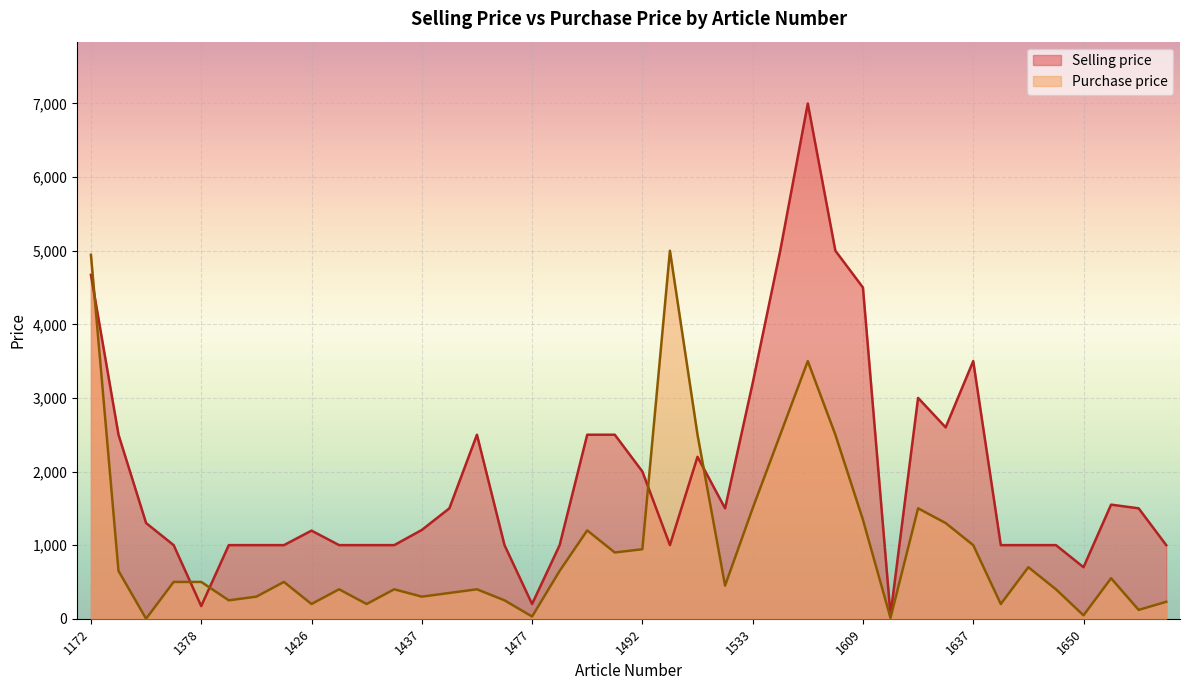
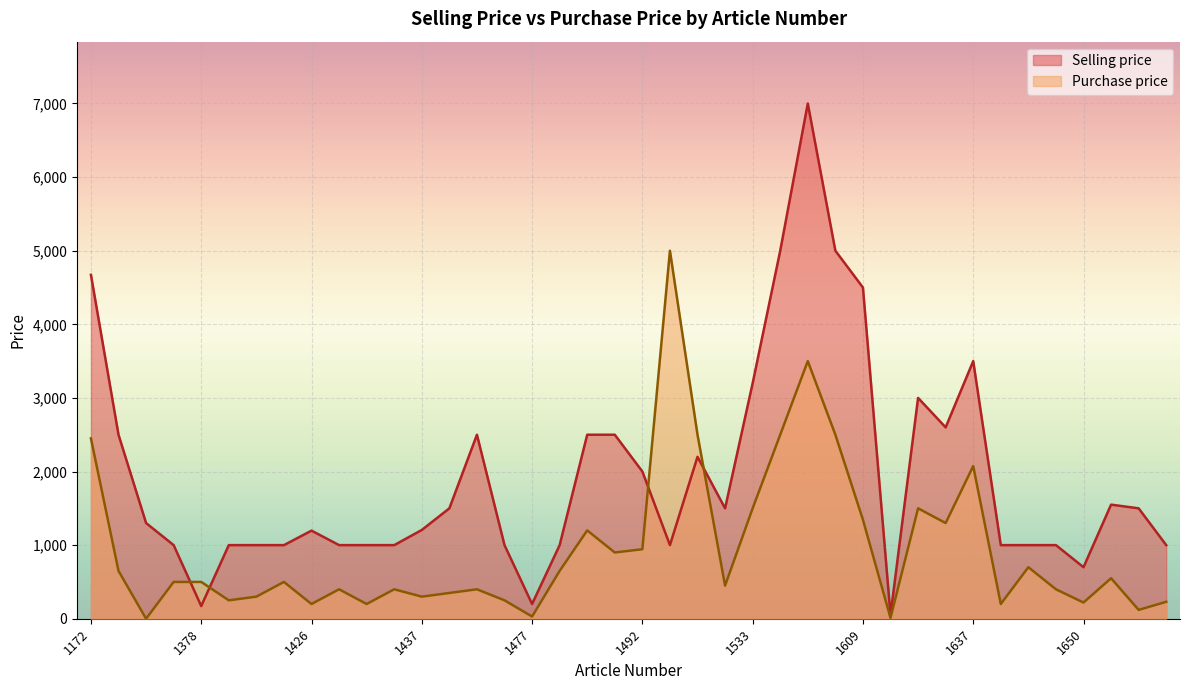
Purchase price, 1172: 4,900 -> 2,500
Purchase price, 1637: 1,000 -> 2,100
Purchase price, 1650: 0 -> 200
